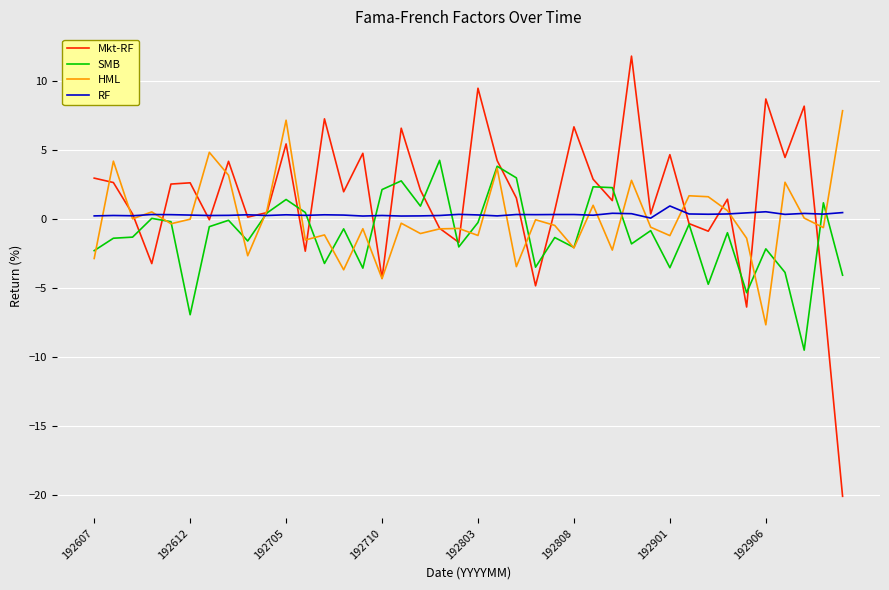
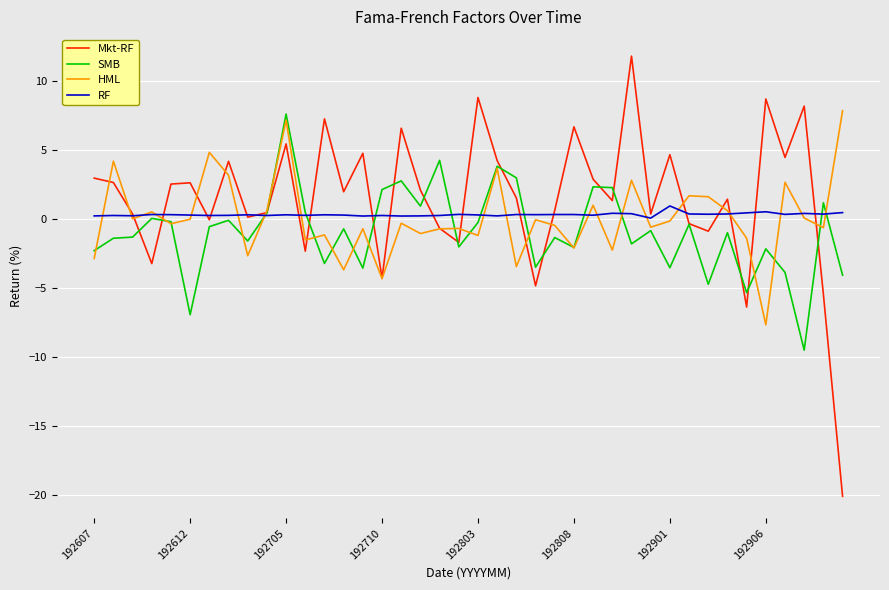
SMB, 192705: 1.4 -> 7.6
Mkt-RF, 192803: 9.5 -> 8.8
HML, 192901: -1.2 -> -0.2
